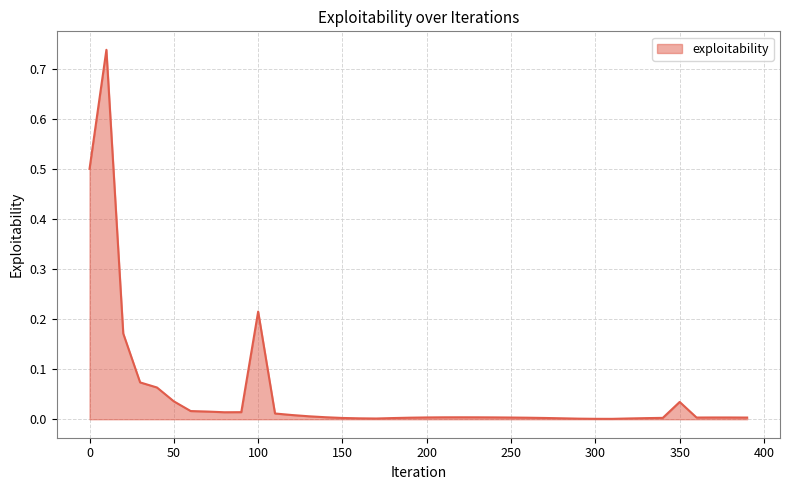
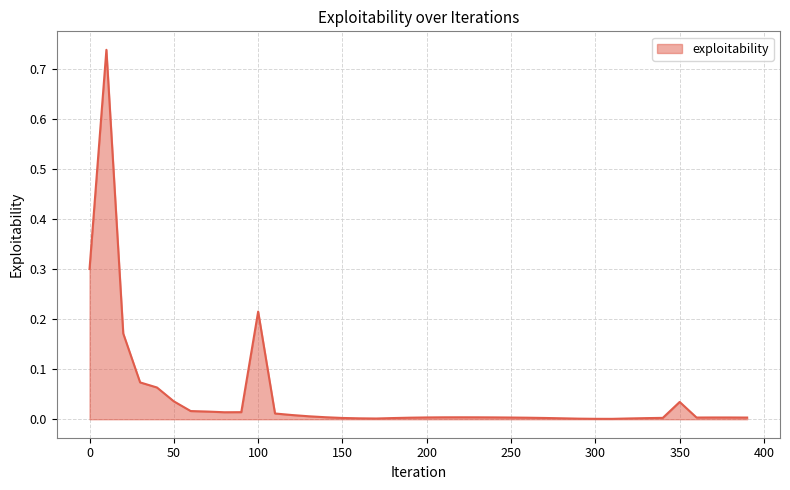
0: 0.5 -> 0.3
